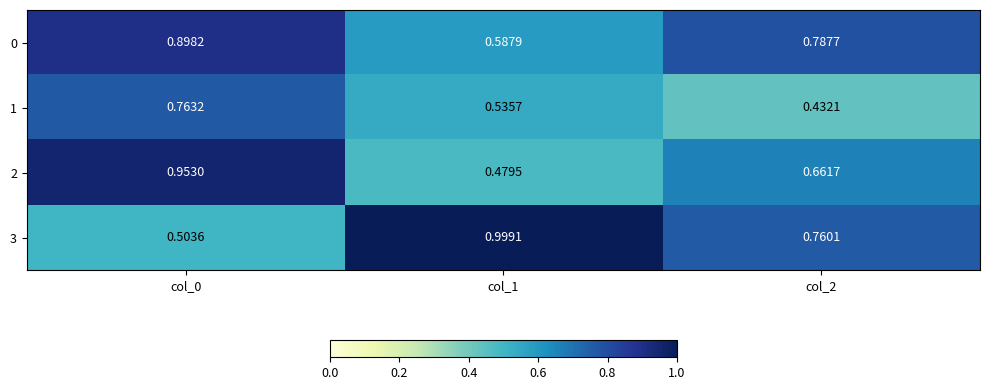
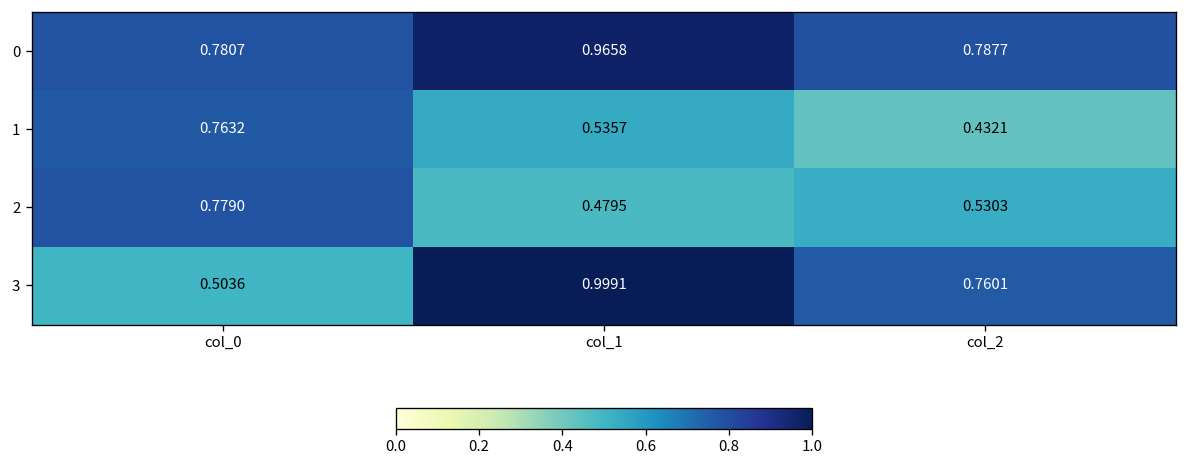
0, col_0: 0.8982 -> 0.7807
0, col_1: 0.5879 -> 0.9658
2, col_0: 0.9530 -> 0.7790
2, col_2: 0.6617 -> 0.5303
